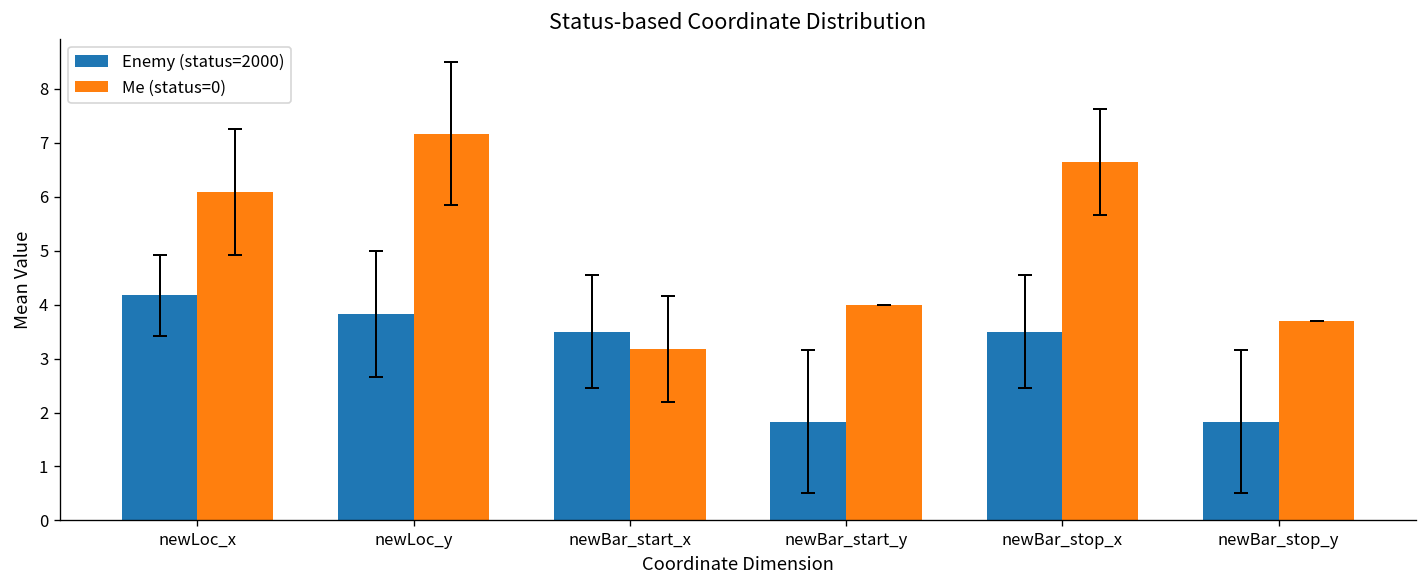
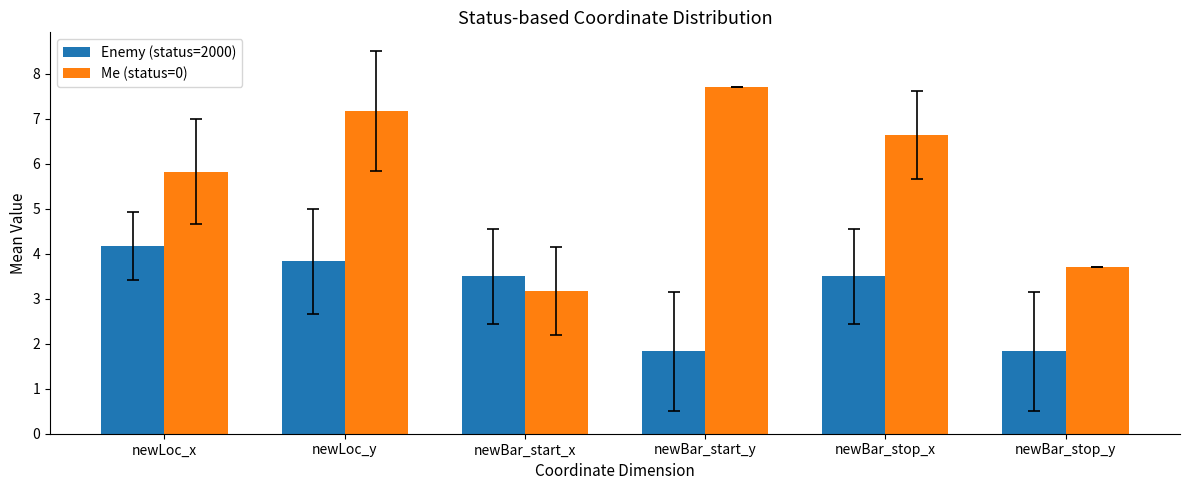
Me (status=0), newLoc_x: 6.1 -> 5.8
Me (status=0), newBar_start_y: 4.0 -> 7.7
